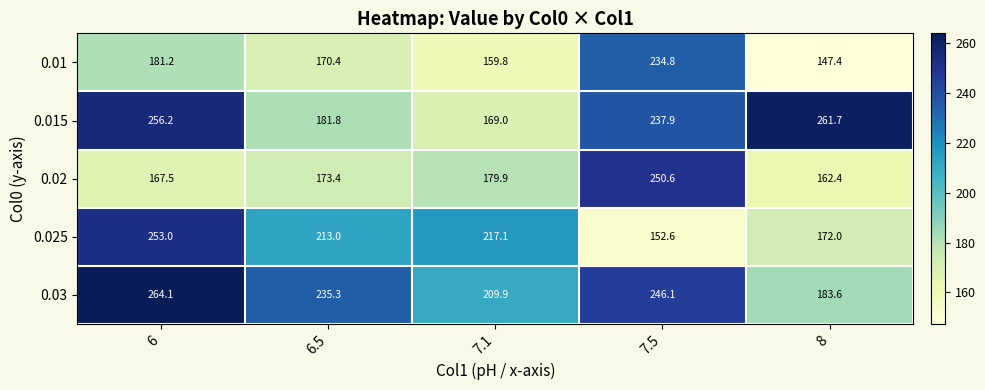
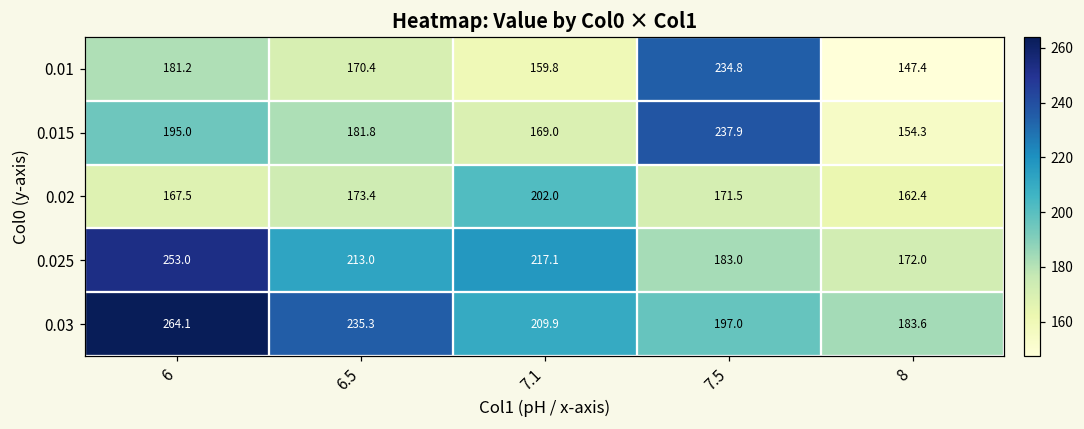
0.015, 6: 256.2 -> 195.0
0.015, 8: 261.7 -> 154.3
0.02, 7.1: 179.9 -> 202.0
0.02, 7.5: 250.6 -> 171.5
0.025, 7.5: 152.6 -> 183.0
0.03, 7.5: 246.1 -> 197.0
